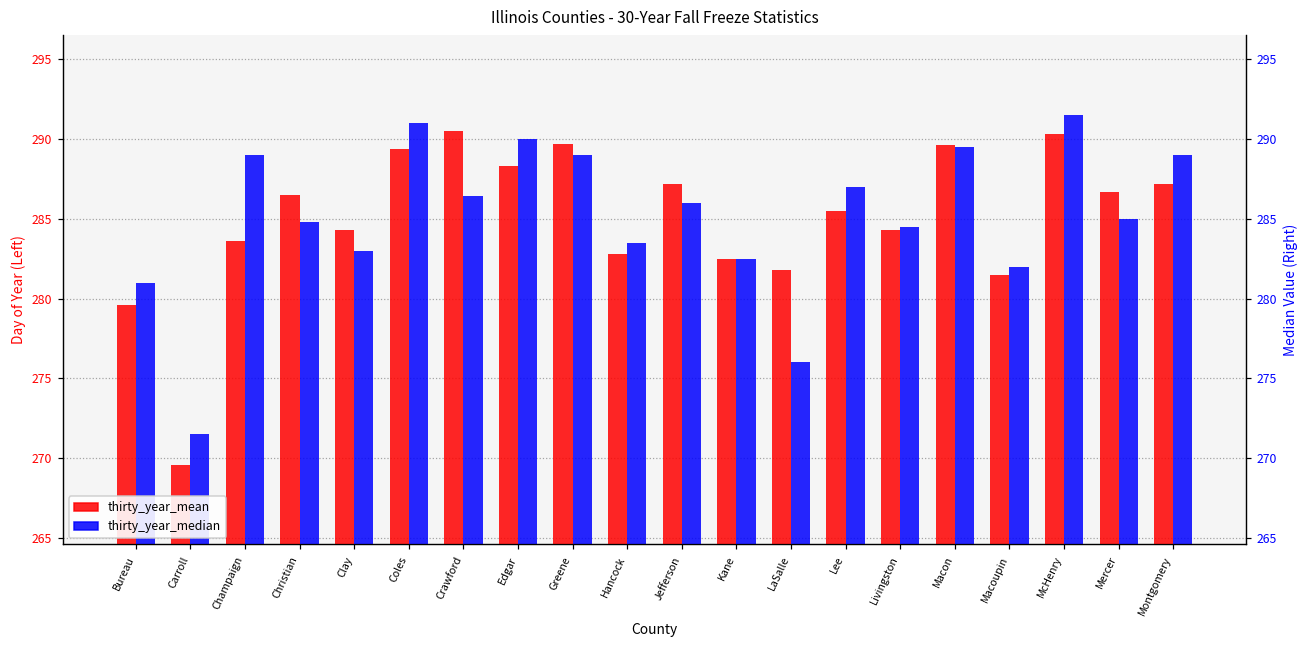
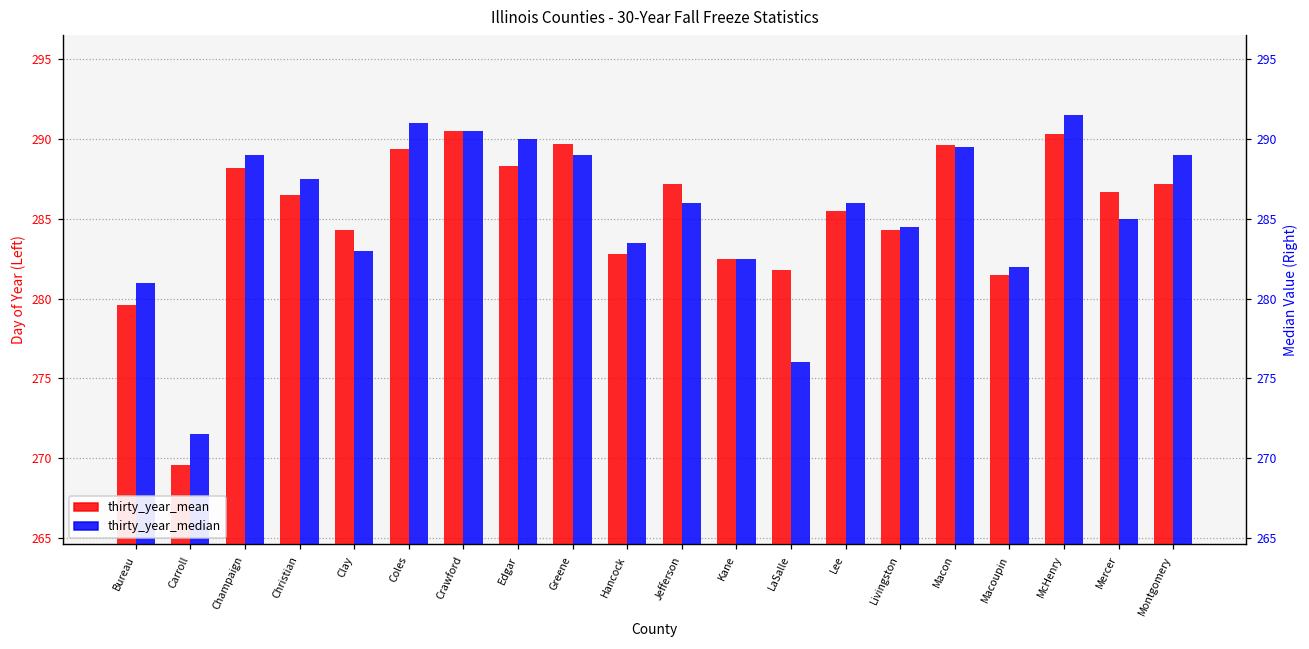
thirty_year_mean, Champaign: 283.6 -> 288.2
thirty_year_median, Christian: 284.8 -> 287.5
thirty_year_median, Crawford: 286.4 -> 290.5
thirty_year_median, Lee: 287 -> 286
